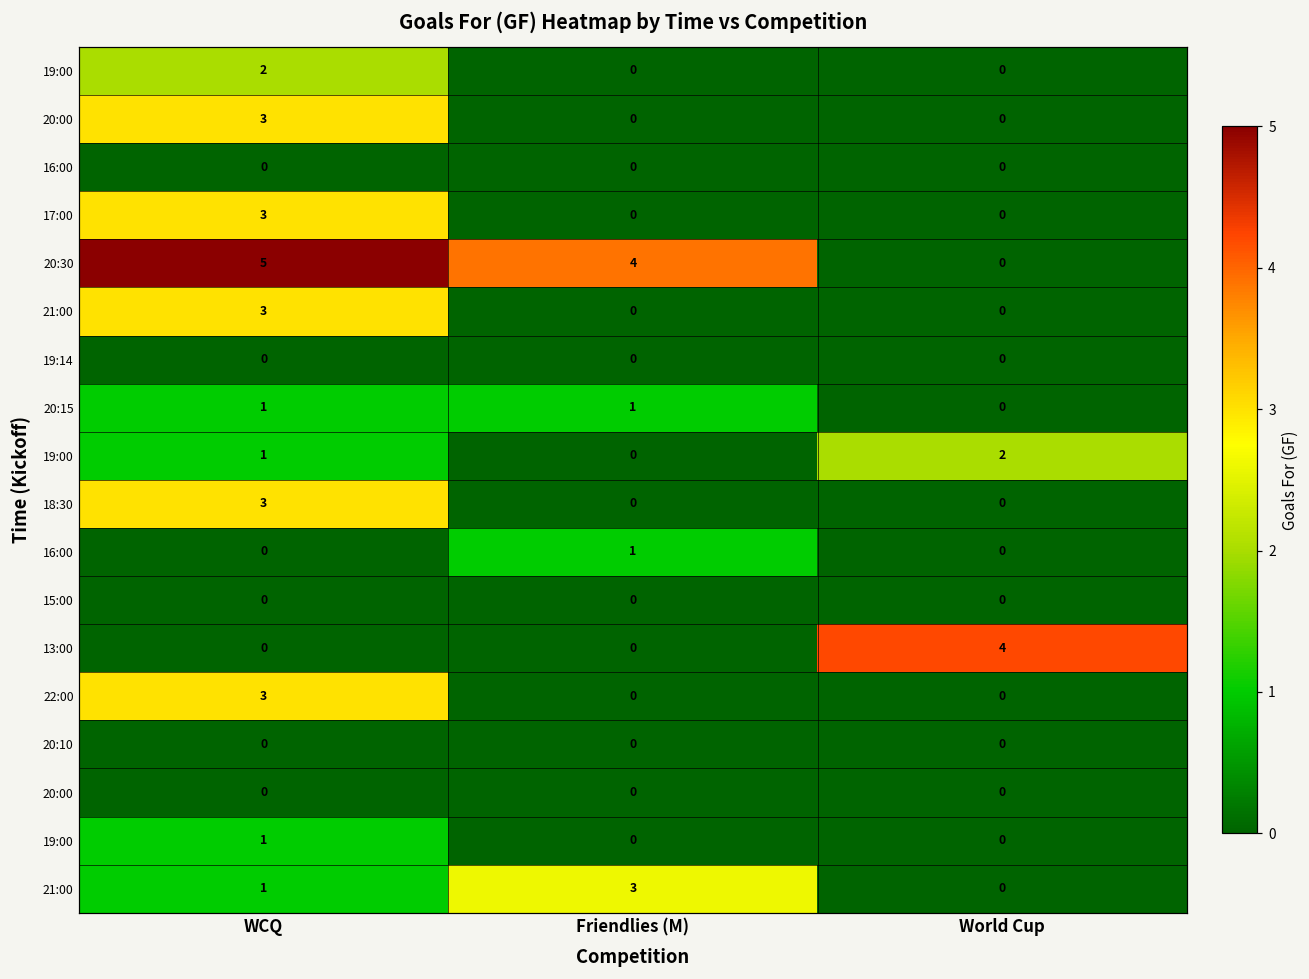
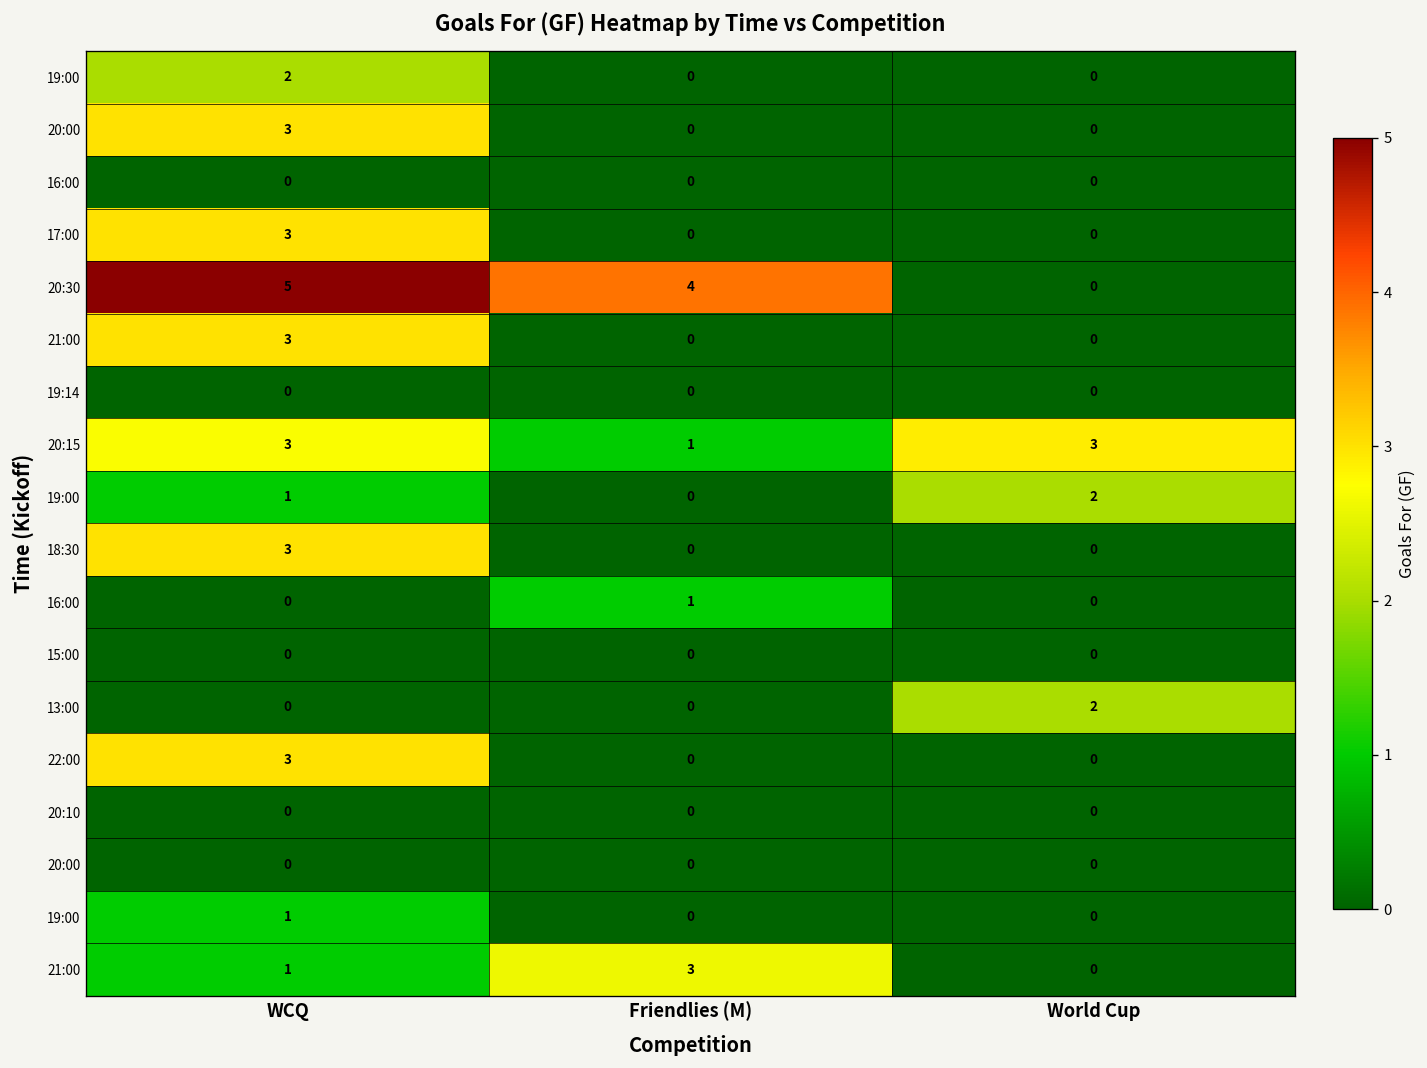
20:15, WCQ: 1 -> 3
20:15, World Cup: 0 -> 3
13:00, World Cup: 4 -> 2
